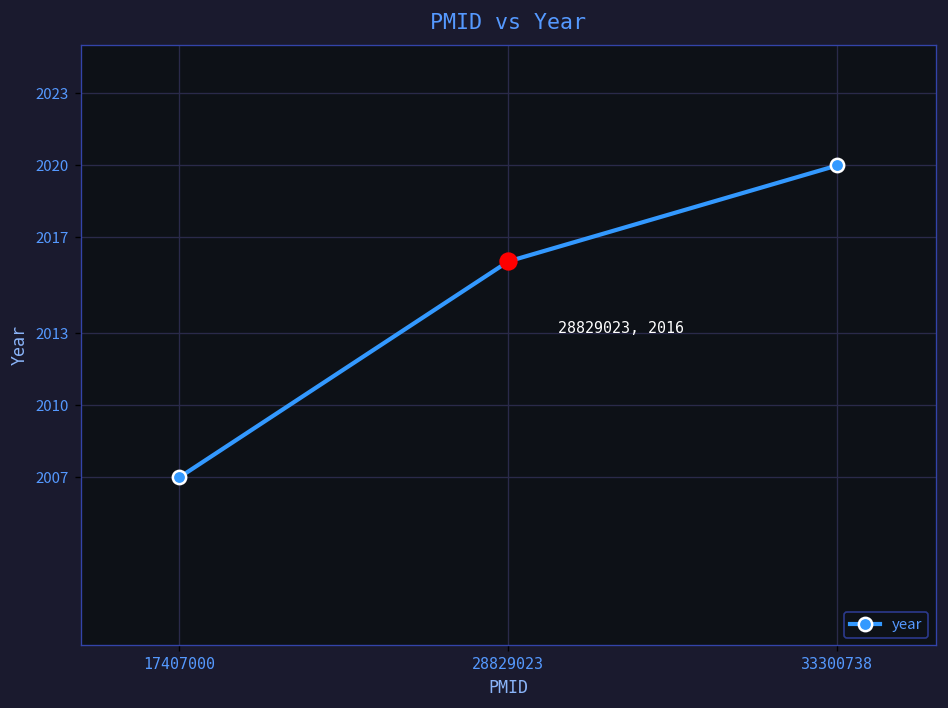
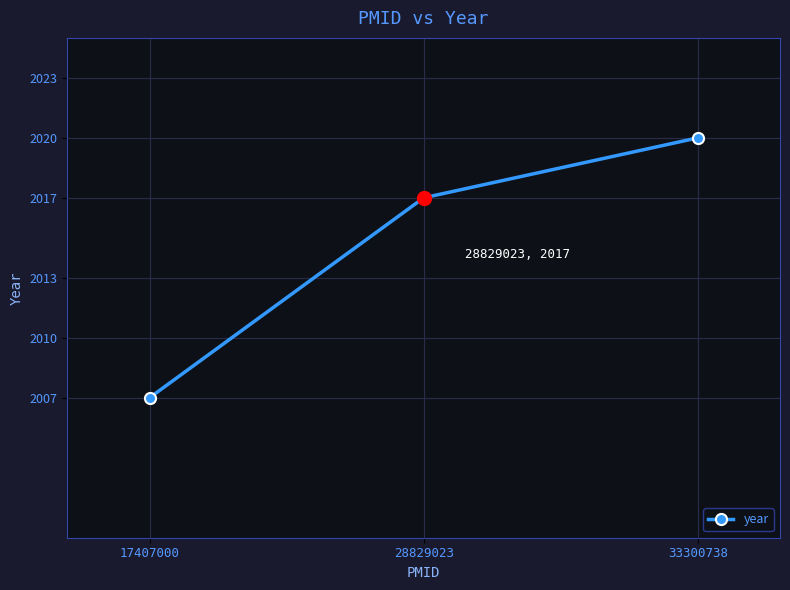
year, 28829023: 2016 -> 2017
